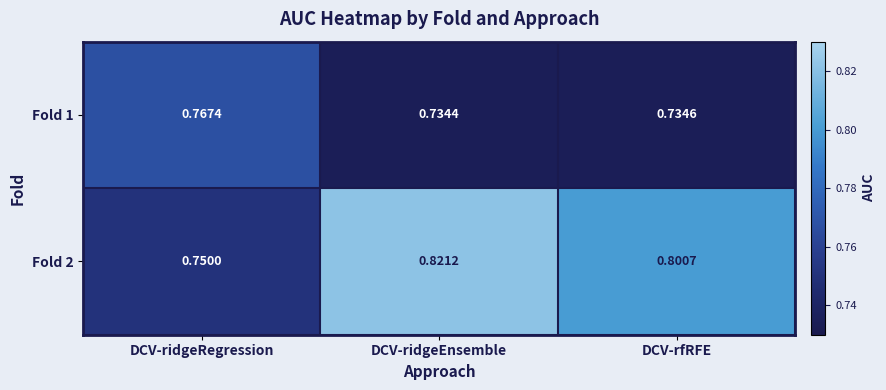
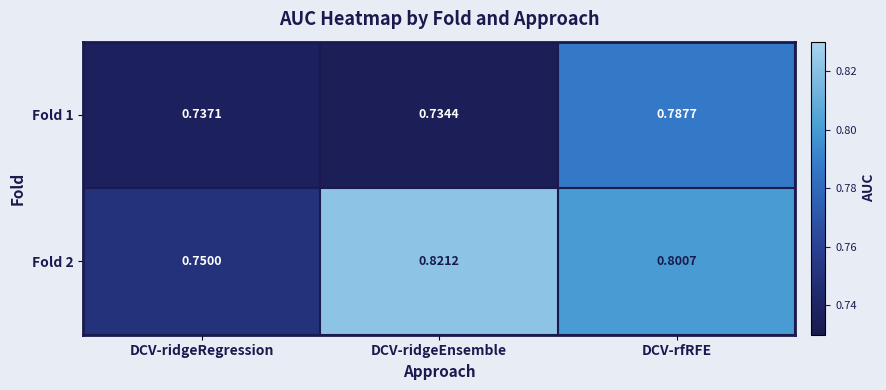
Fold 1, DCV-ridgeRegression: 0.7674 -> 0.7371
Fold 1, DCV-rfRFE: 0.7346 -> 0.7877
